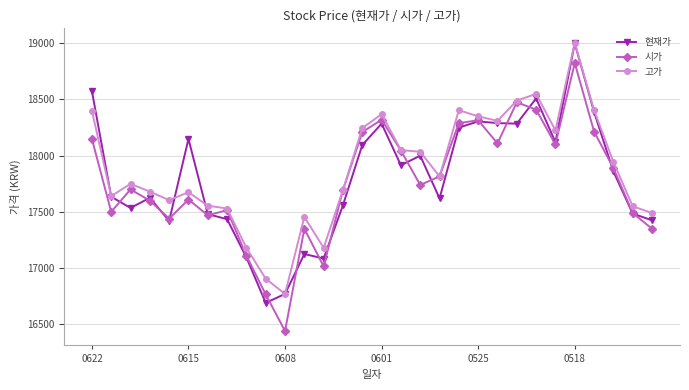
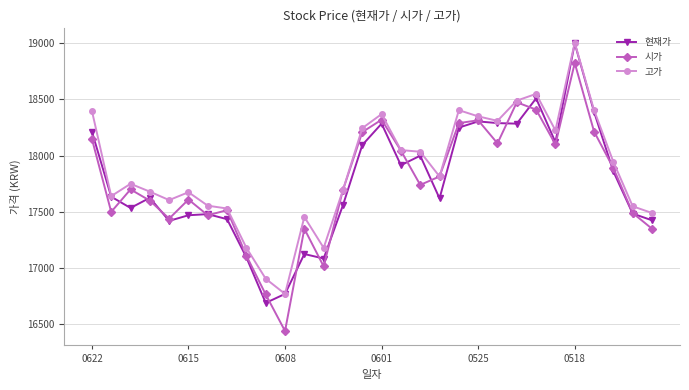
현재가, 0622: 18580 -> 18220
현재가, 0615: 18150 -> 17470
